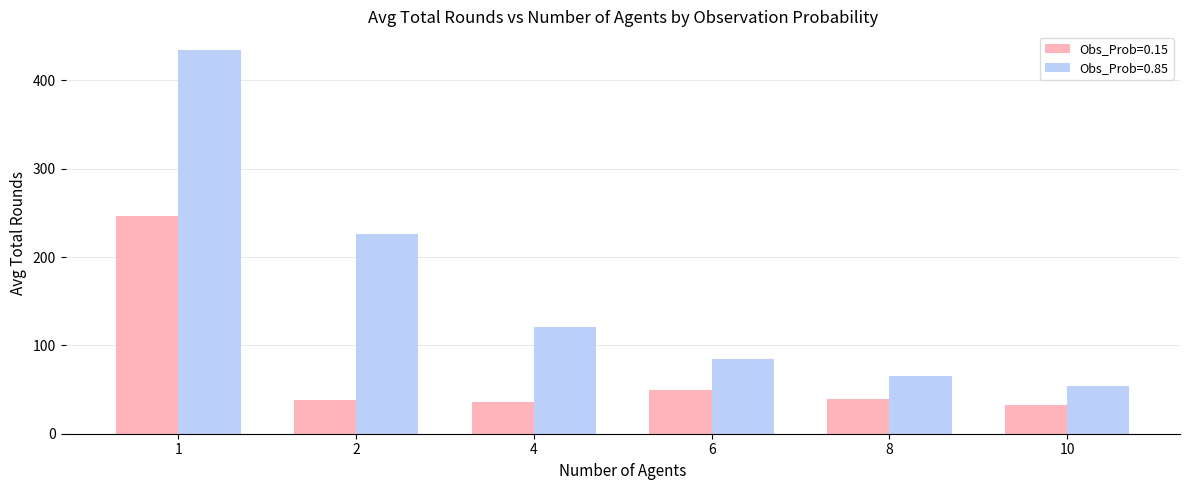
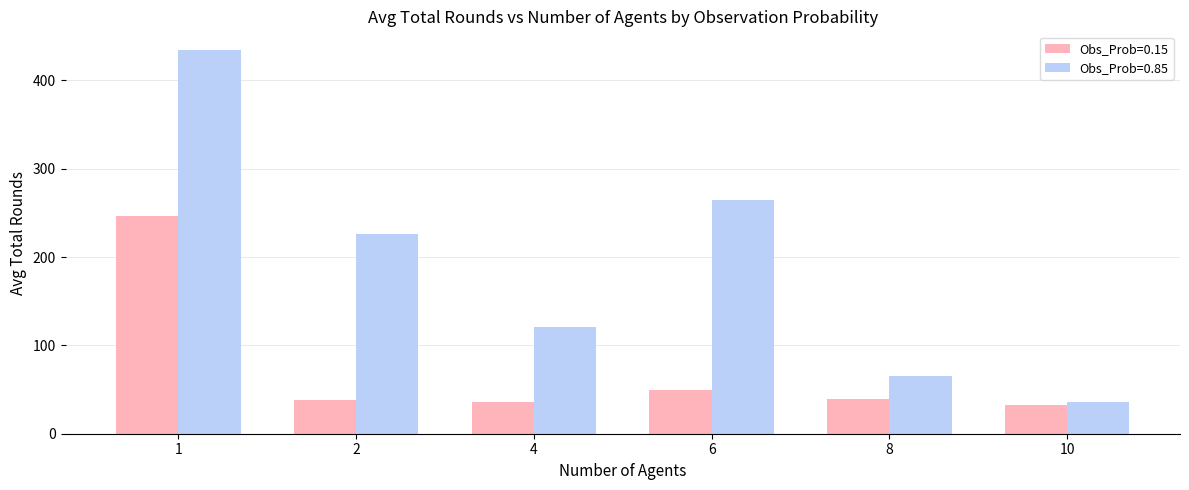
Obs_Prob=0.85, 6: 80 -> 270
Obs_Prob=0.85, 10: 50 -> 40
